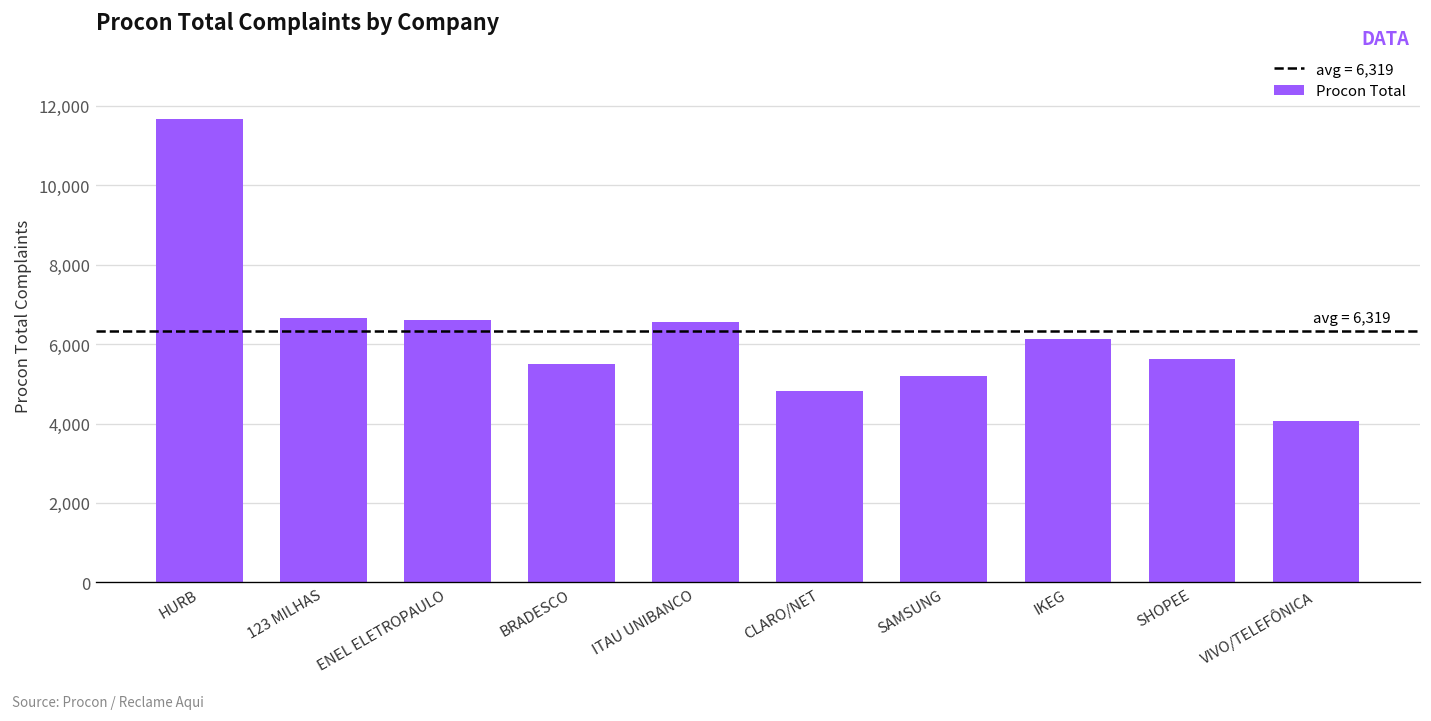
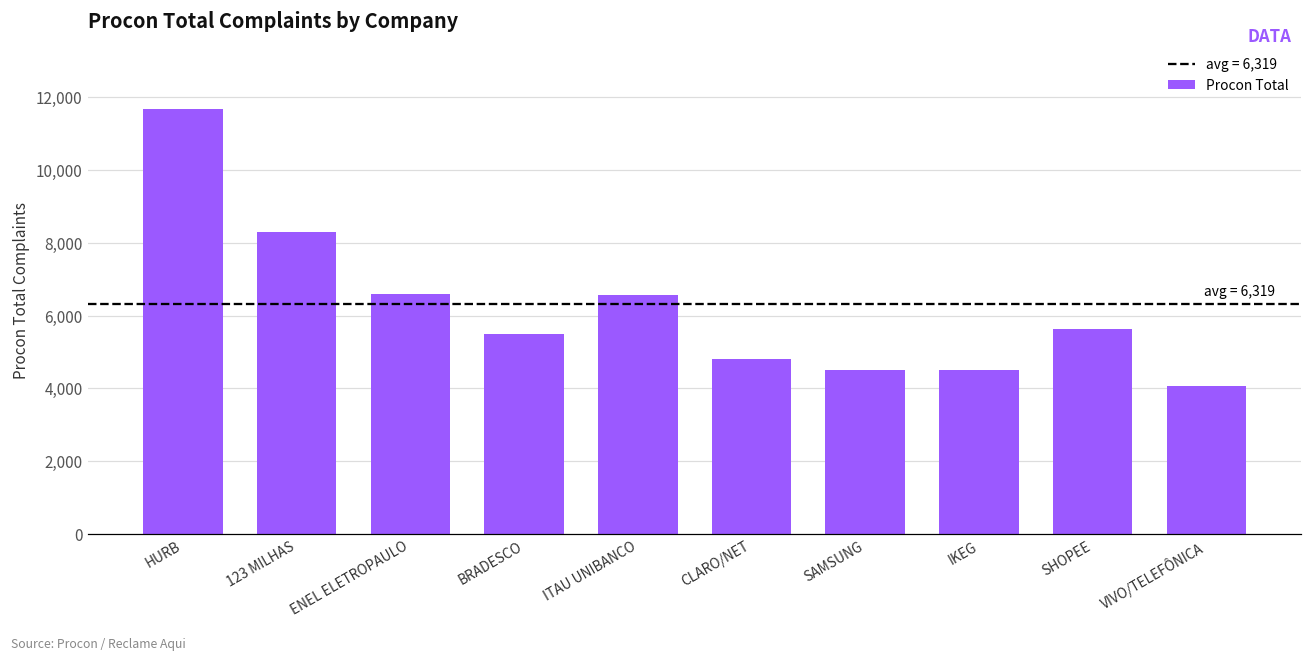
123 MILHAS: 6,700 -> 8,300
SAMSUNG: 5,200 -> 4,500
IKEG: 6,100 -> 4,500
